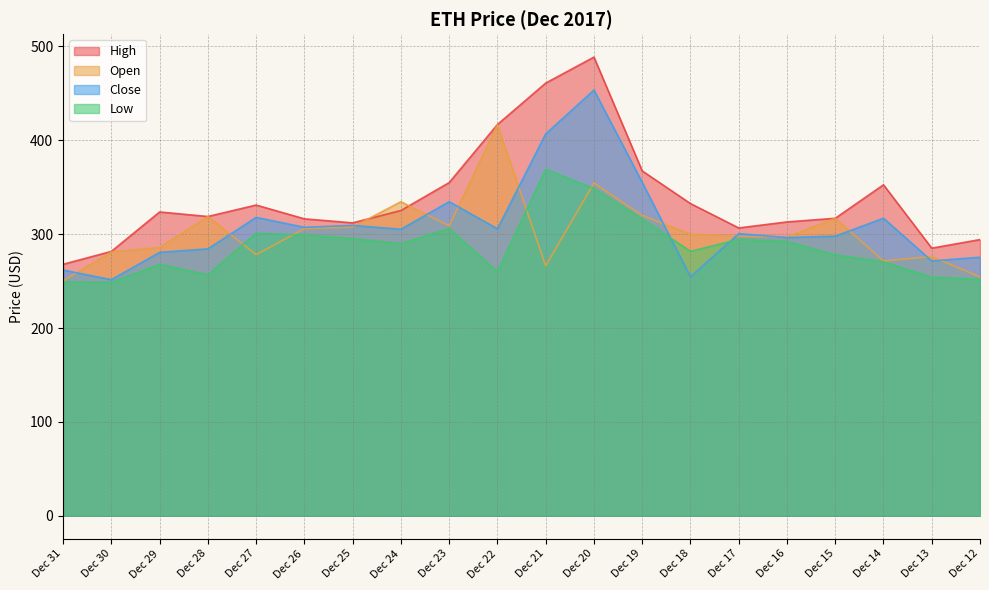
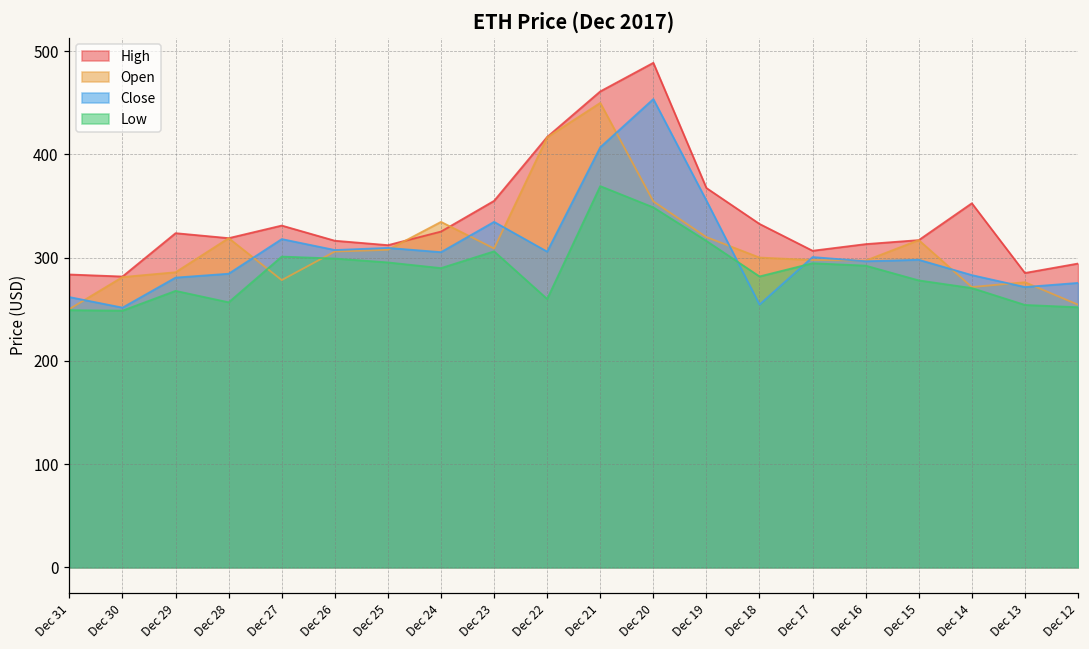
High, Dec 31: 270 -> 280
Open, Dec 21: 270 -> 450
Close, Dec 14: 320 -> 280
